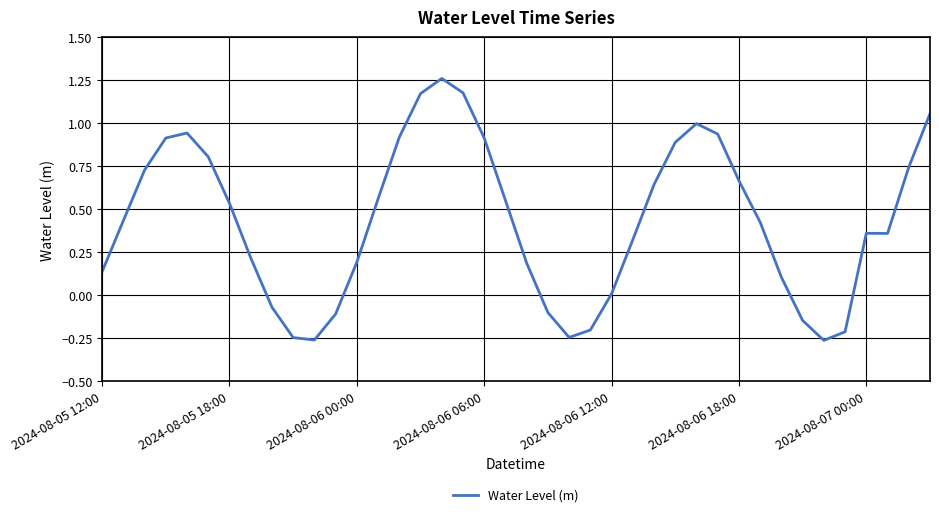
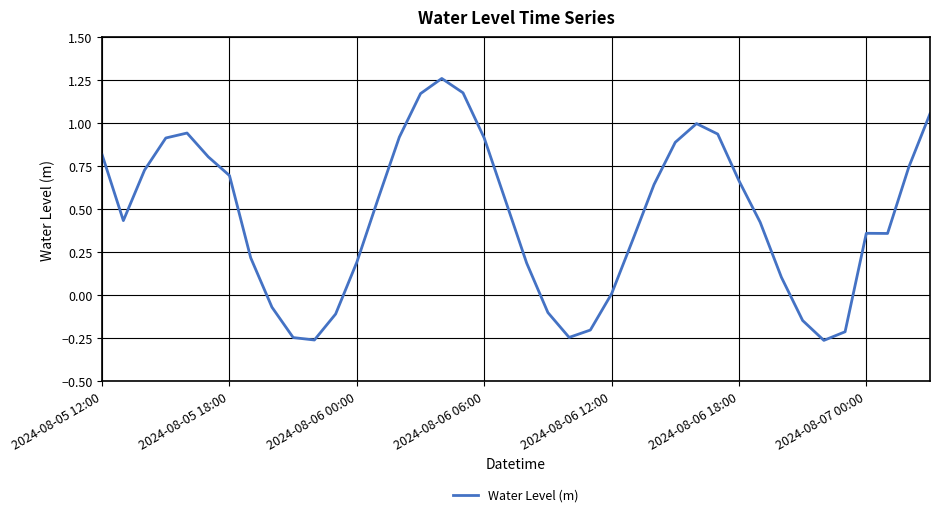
2024-08-05 12:00: 0.14 -> 0.82
2024-08-05 18:00: 0.53 -> 0.70
